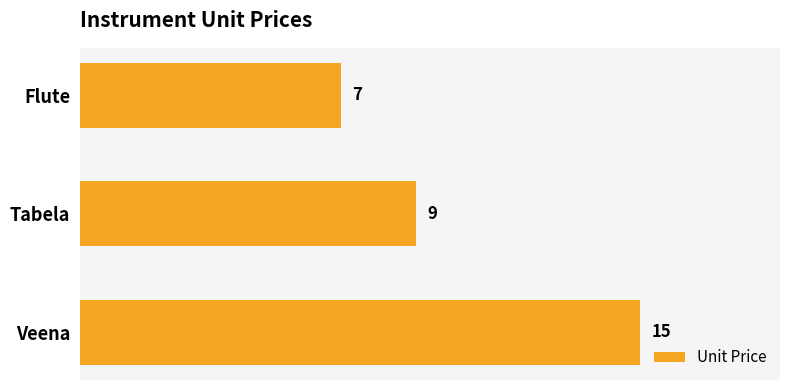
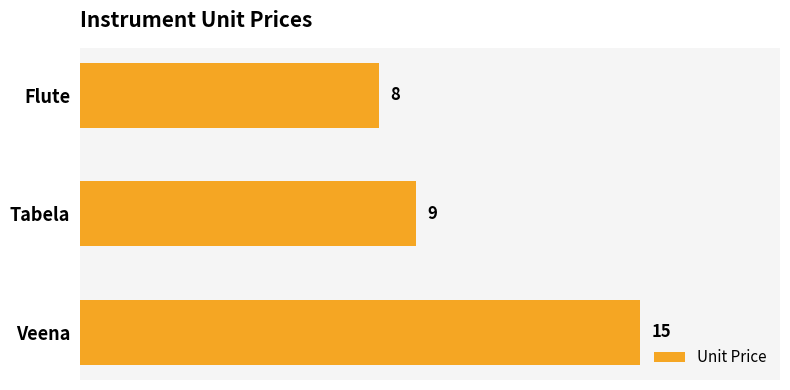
Flute: 7 -> 8
